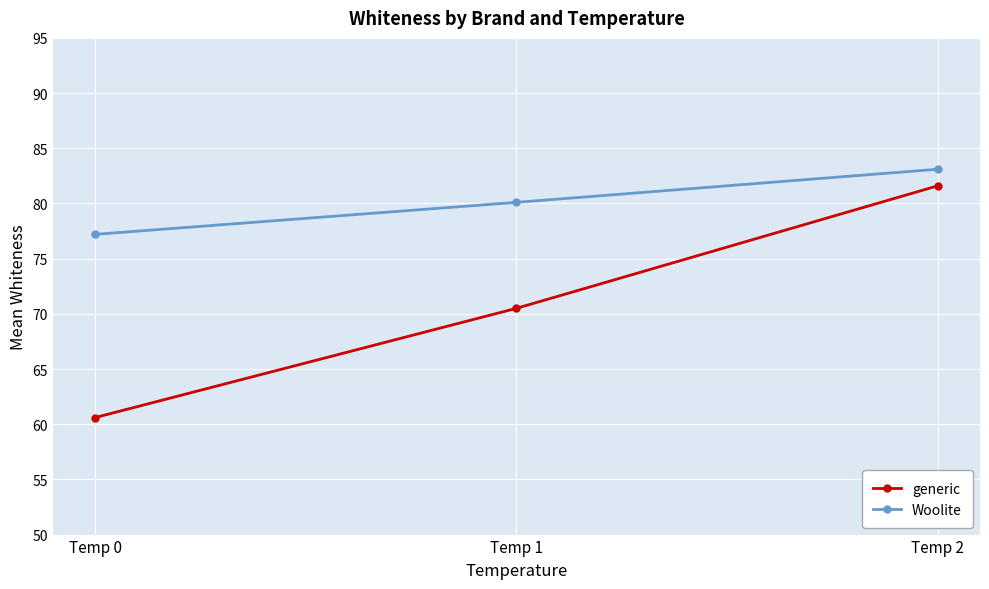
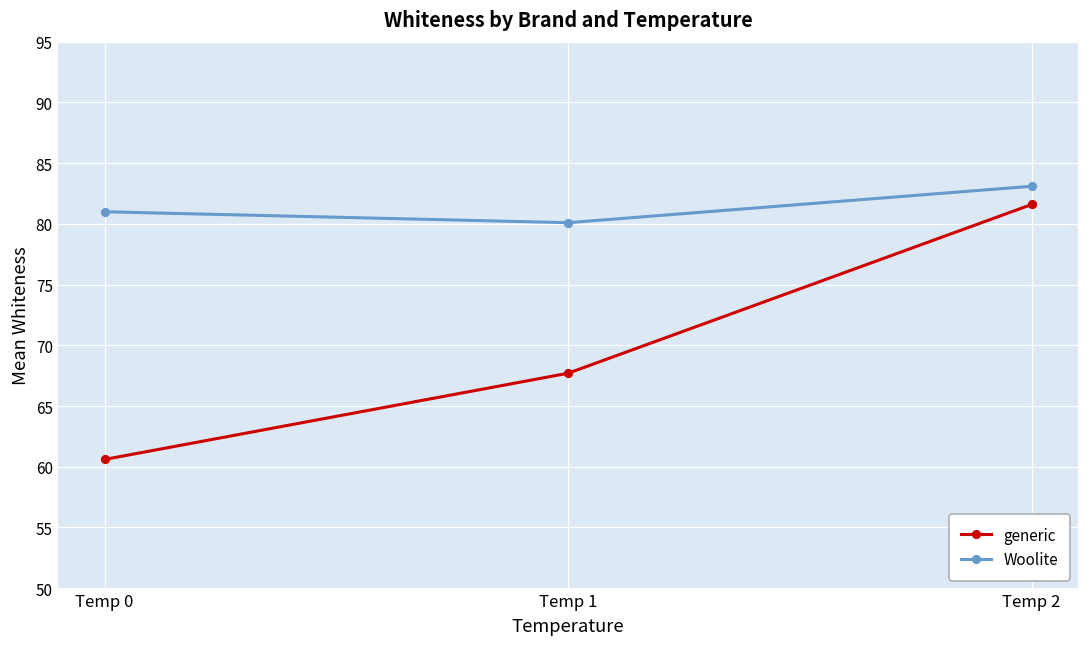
Woolite, Temp 0: 77.2 -> 81.0
generic, Temp 1: 70.5 -> 67.7
